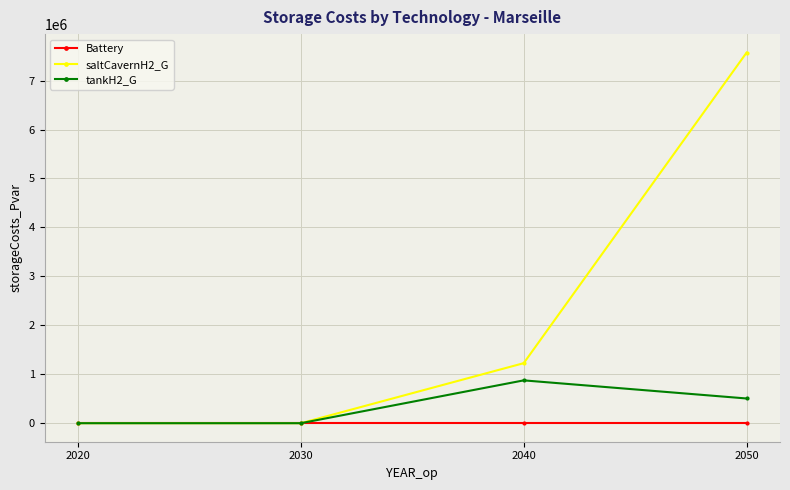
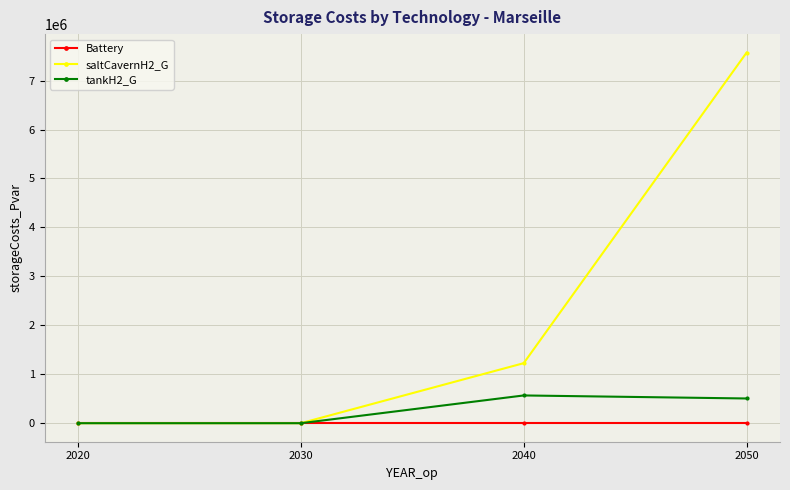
tankH2_G, 2040: 900000 -> 600000
